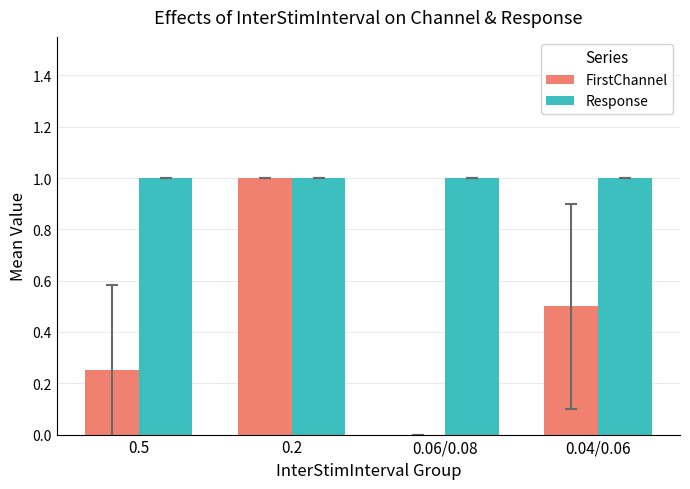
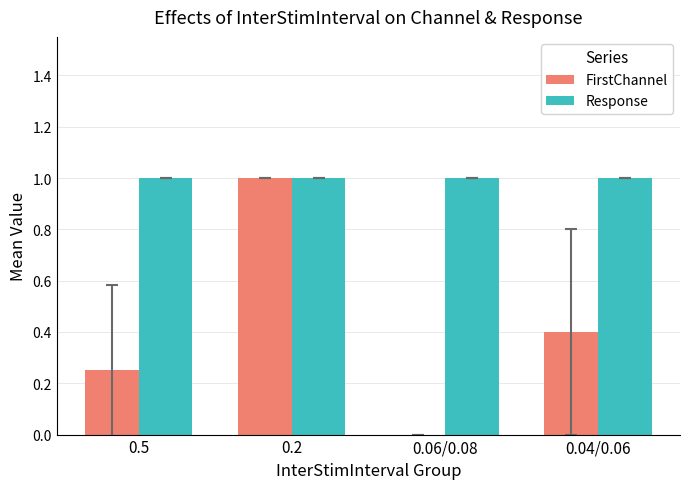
FirstChannel, 0.04/0.06: 0.5 -> 0.4
